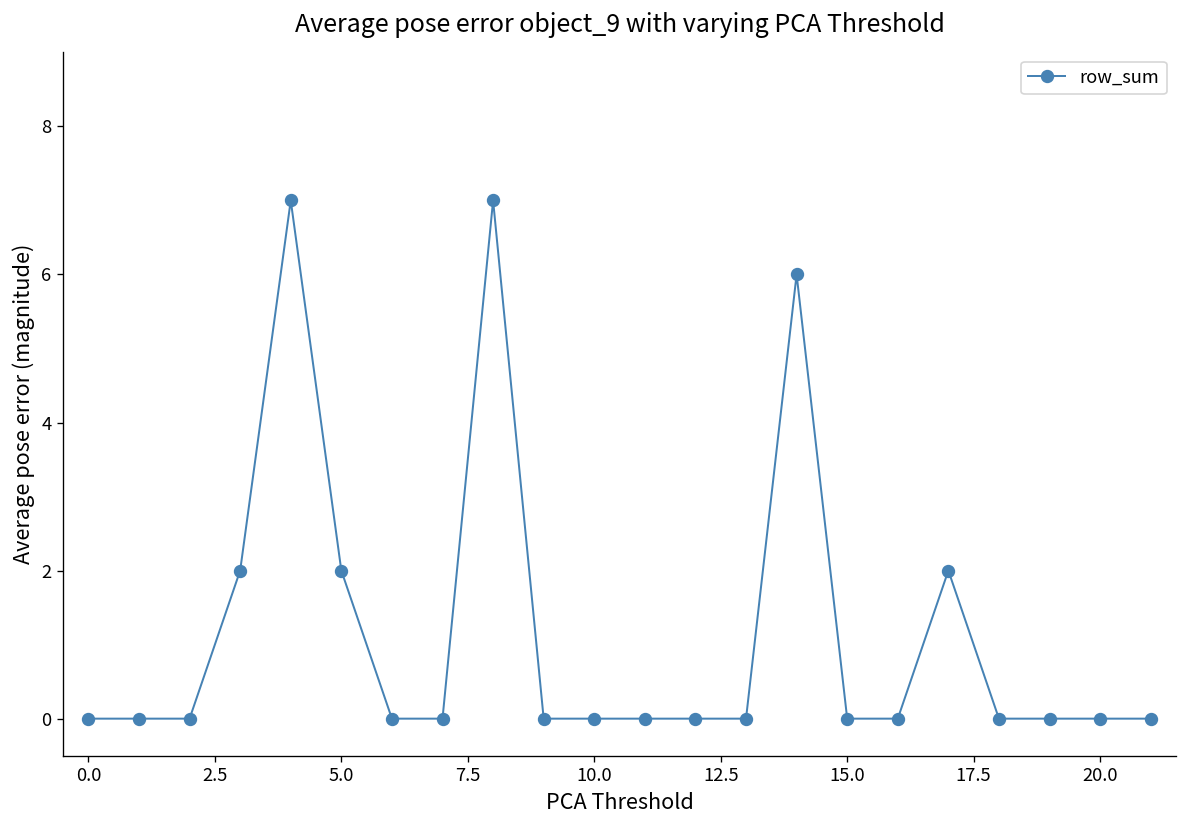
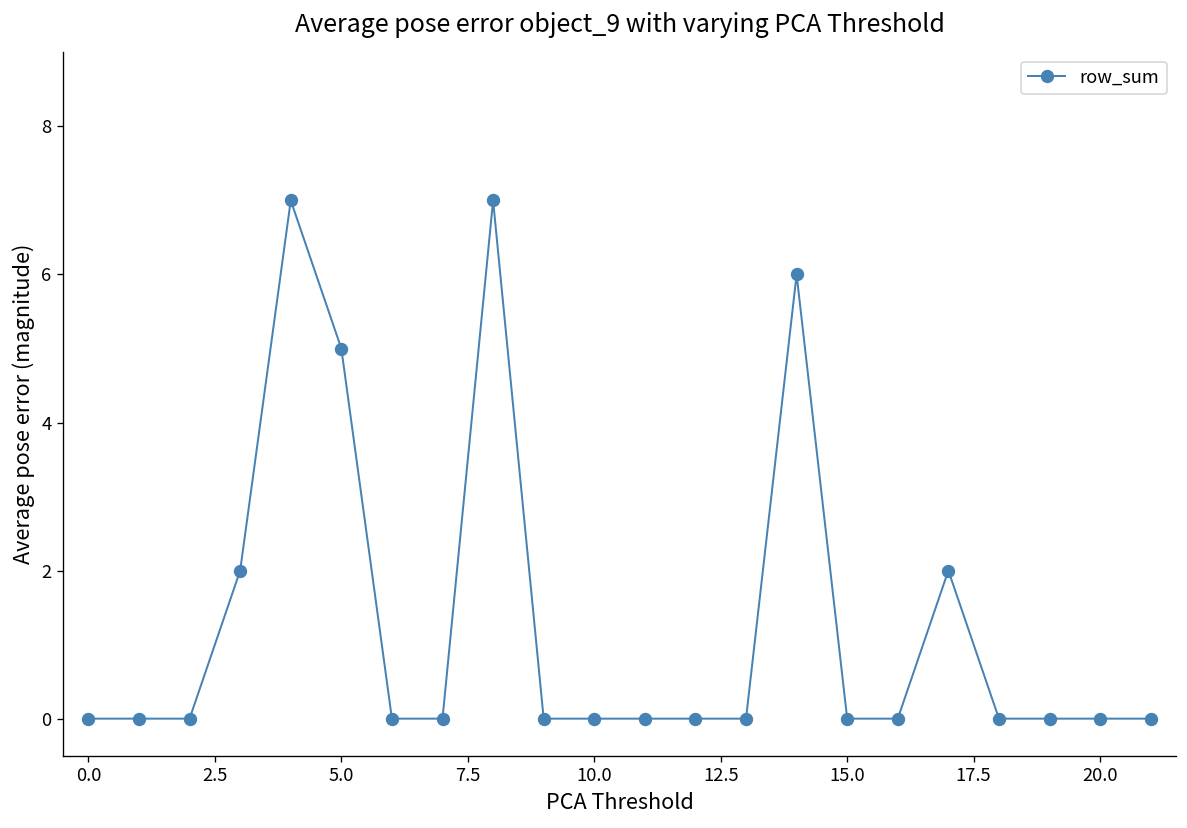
5.0: 2 -> 5
